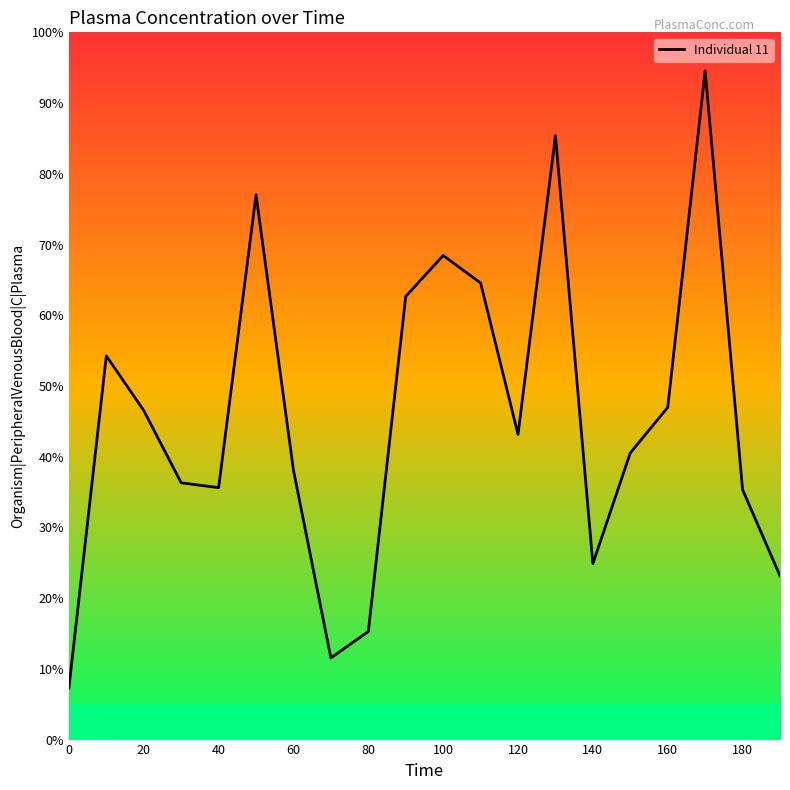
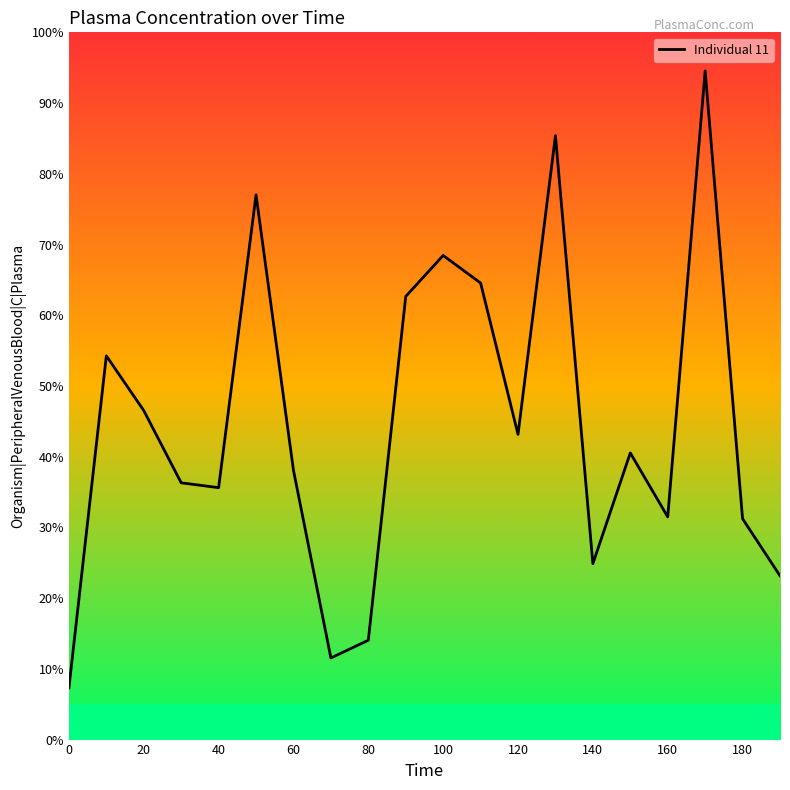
80: 15% -> 14%
160: 47% -> 31%
180: 35% -> 31%
